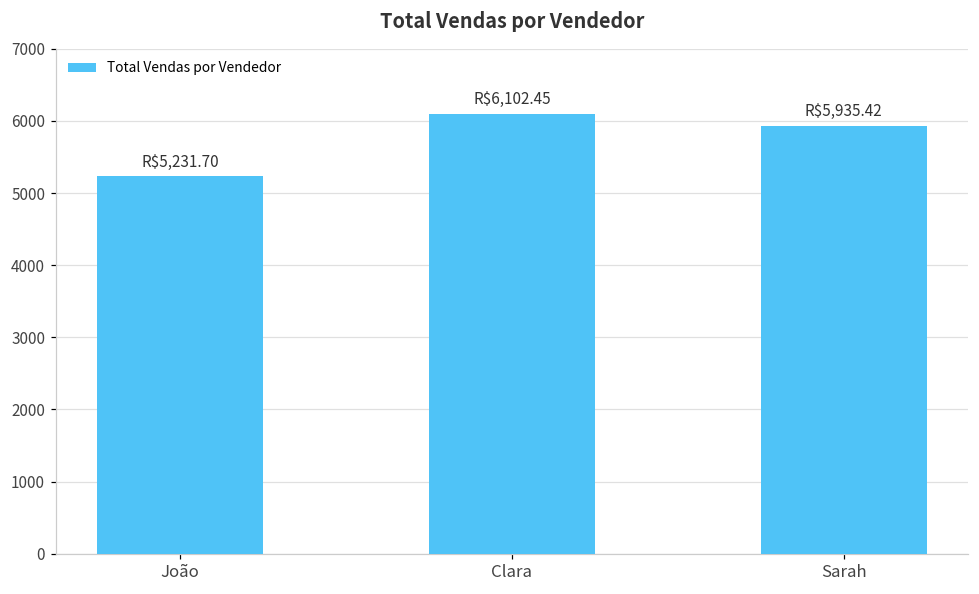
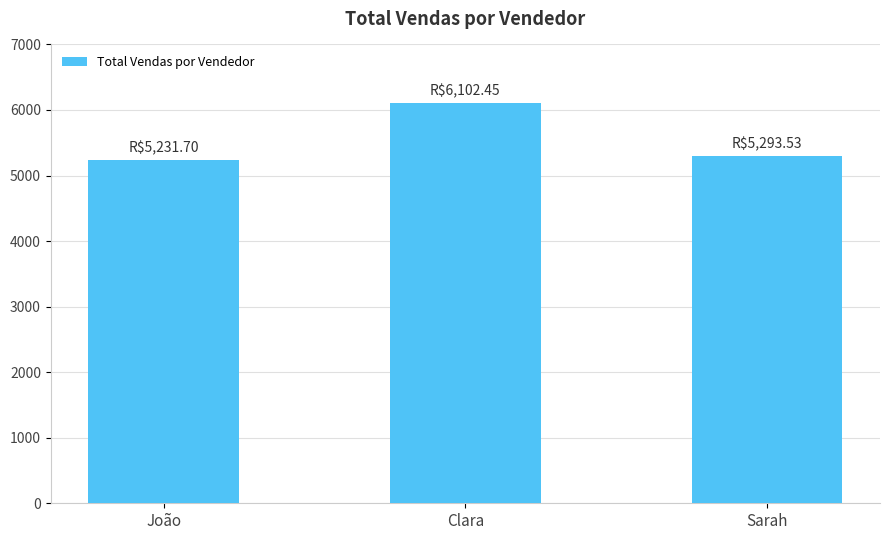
Sarah: $5,935.42 -> $5,293.53
